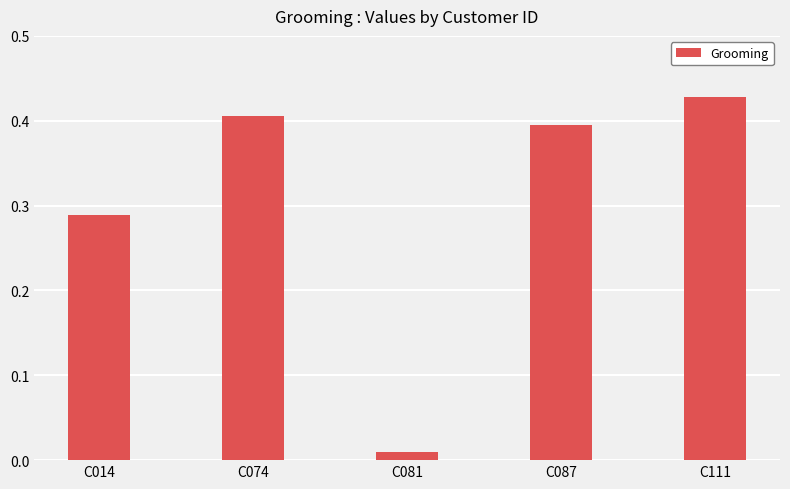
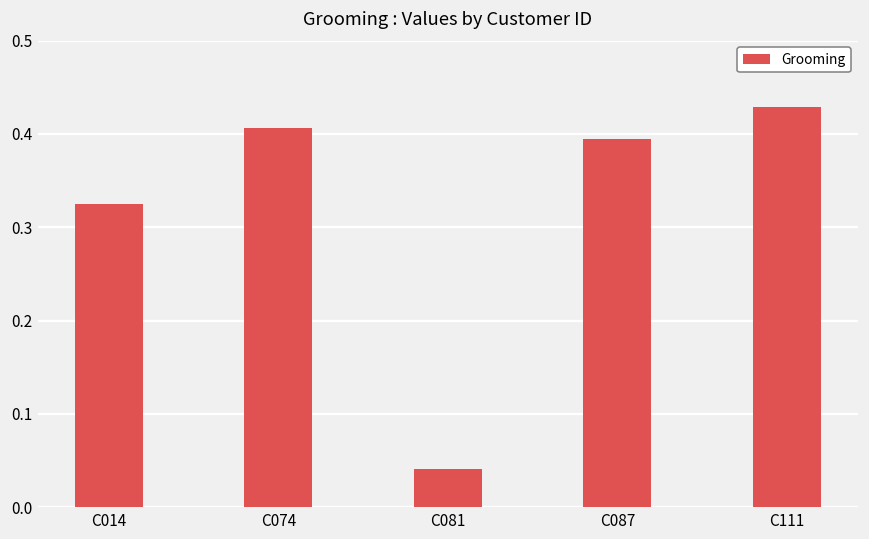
C014: 0.29 -> 0.32
C081: 0.01 -> 0.04
